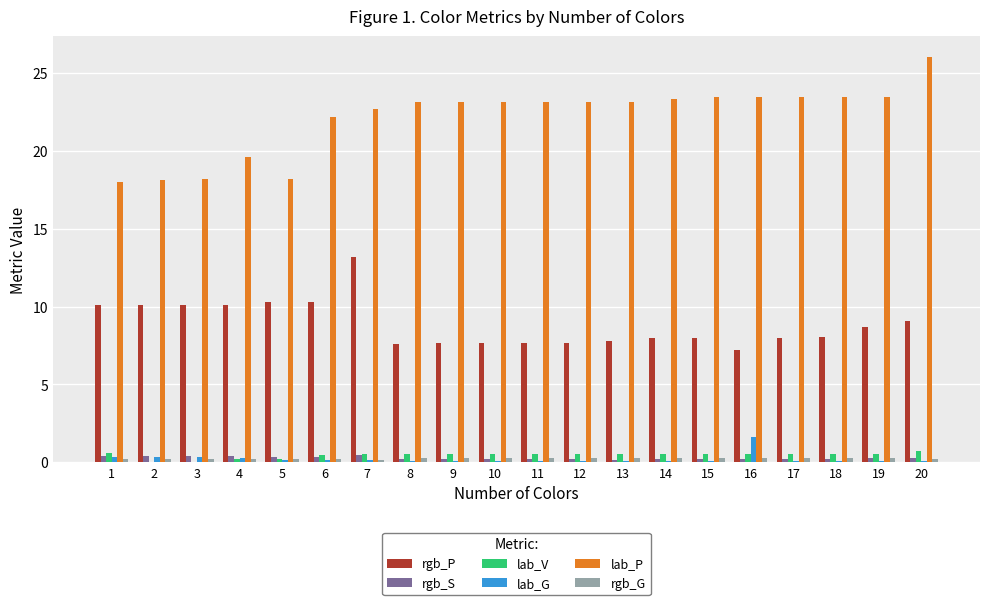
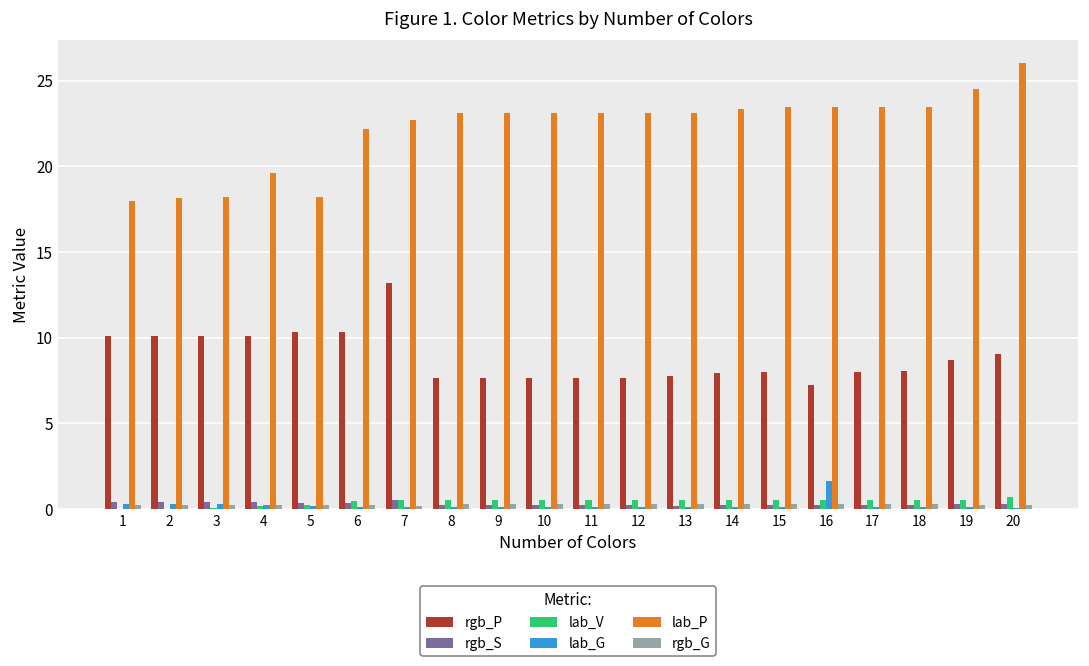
lab_V, 1: 0.6 -> 0.0
lab_P, 19: 23.5 -> 24.5
